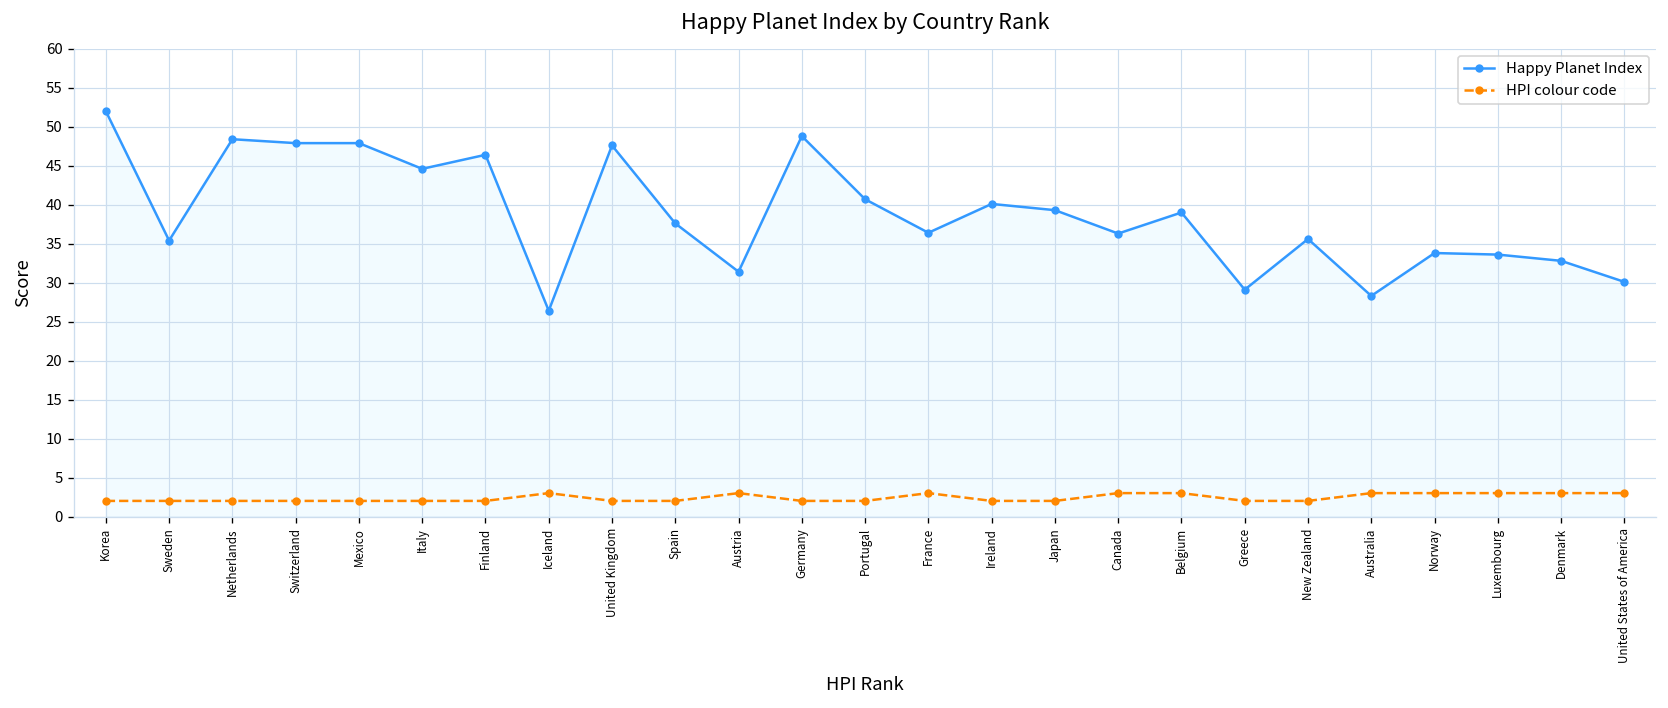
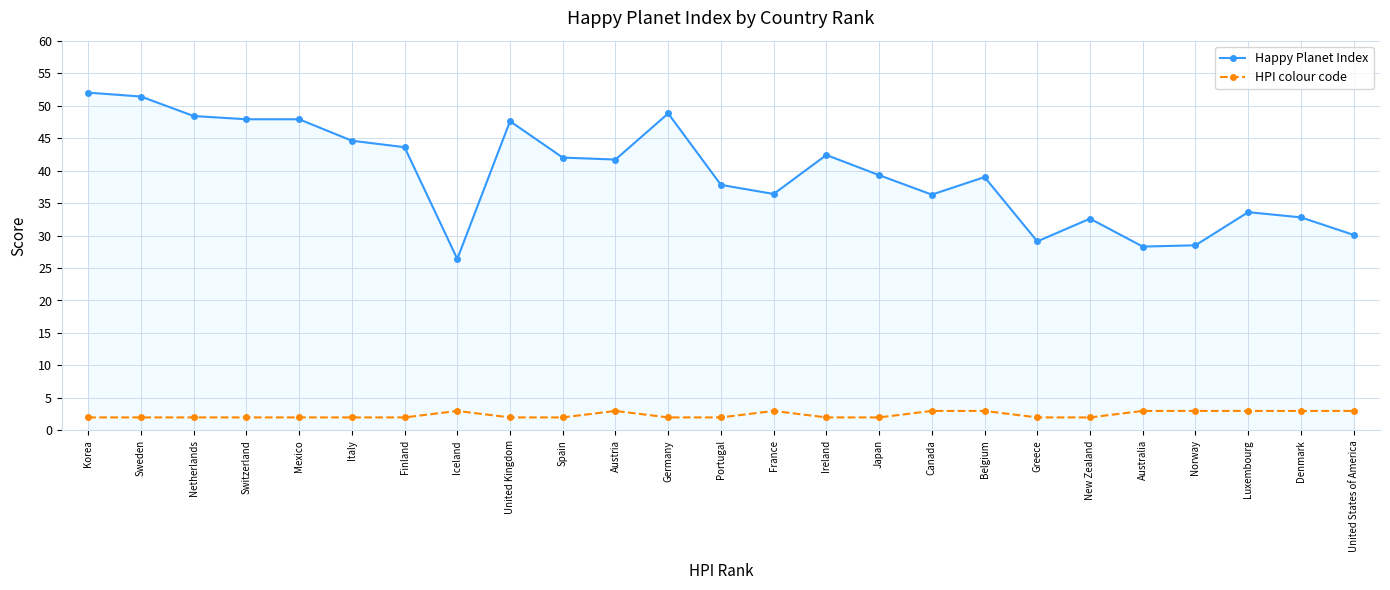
Happy Planet Index, Sweden: 35 -> 51
Happy Planet Index, Finland: 46 -> 44
Happy Planet Index, Spain: 38 -> 42
Happy Planet Index, Austria: 31 -> 42
Happy Planet Index, Portugal: 41 -> 38
Happy Planet Index, Ireland: 40 -> 42
Happy Planet Index, New Zealand: 36 -> 33
Happy Planet Index, Norway: 34 -> 29
